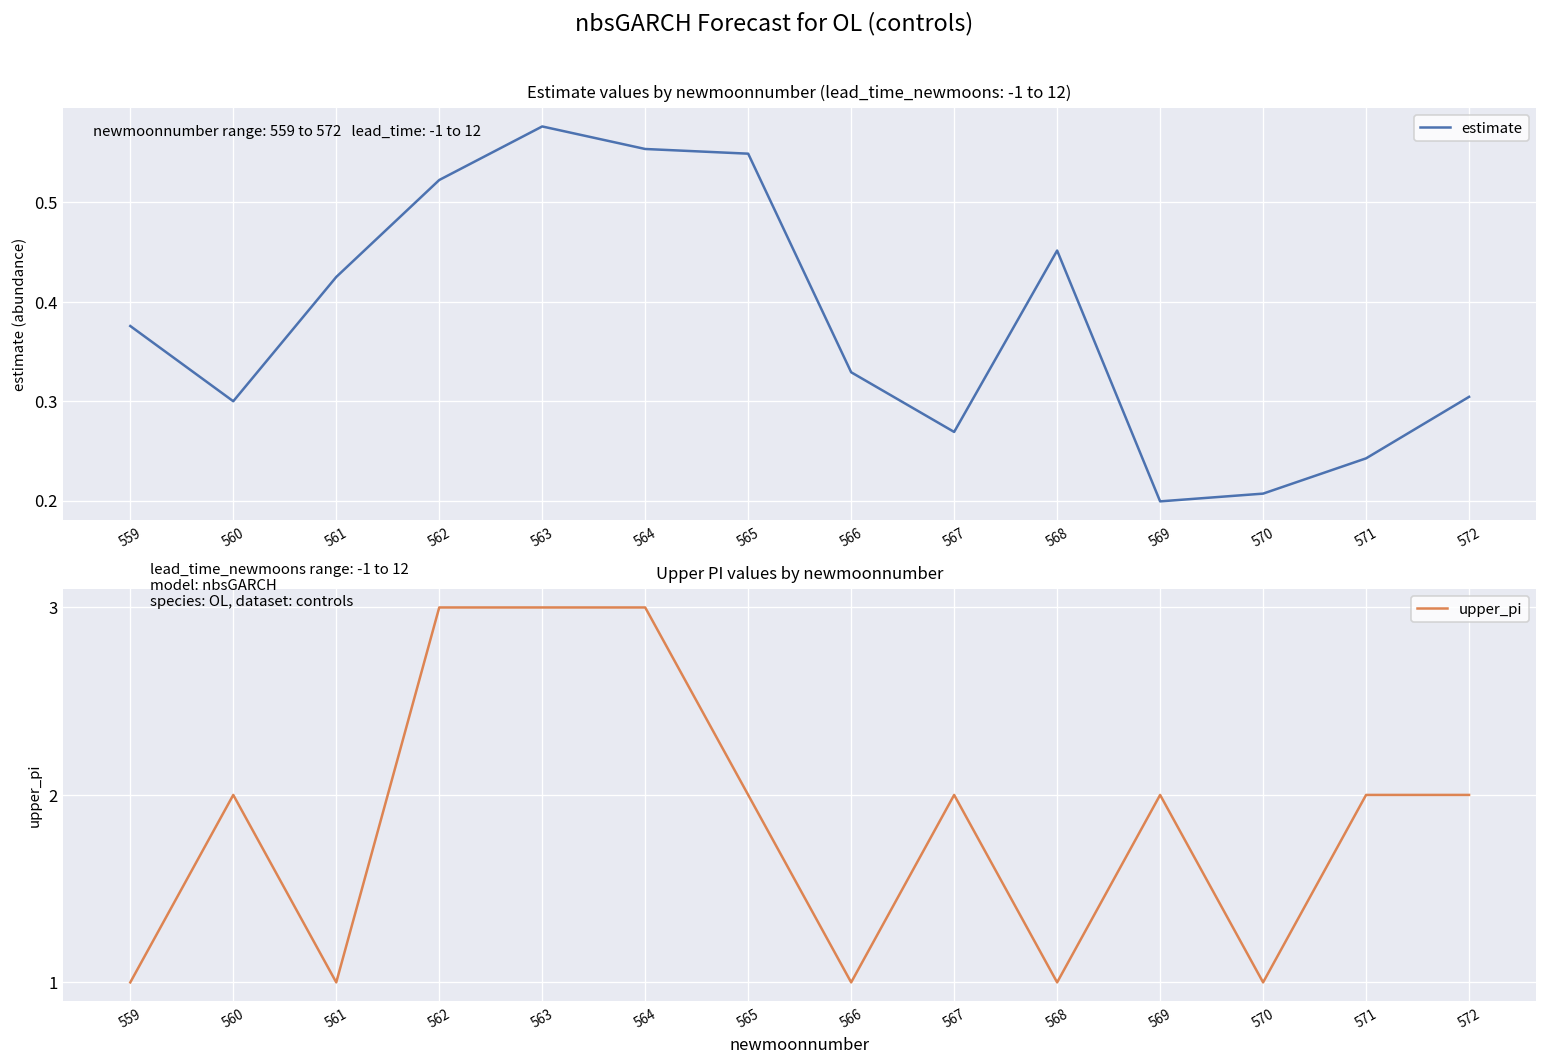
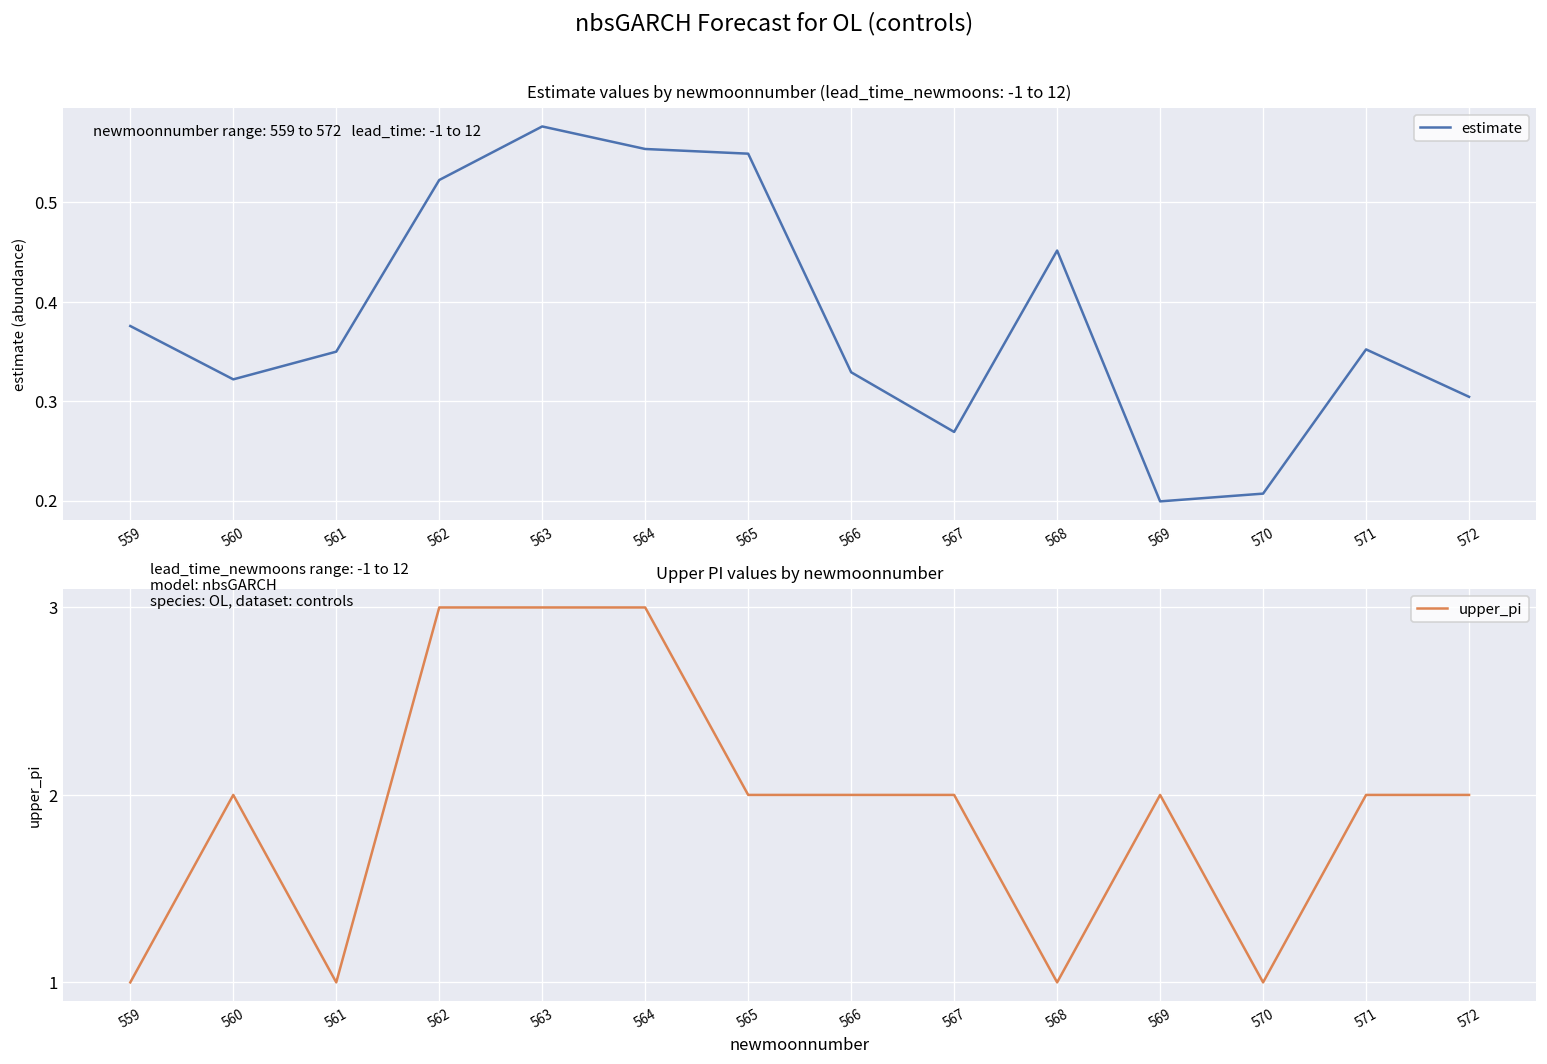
Estimate values by newmoonnumber (lead_time_newmoons: -1 to 12), 560: 0.30 -> 0.32
Estimate values by newmoonnumber (lead_time_newmoons: -1 to 12), 561: 0.42 -> 0.35
Estimate values by newmoonnumber (lead_time_newmoons: -1 to 12), 571: 0.24 -> 0.35
Upper PI values by newmoonnumber, 566: 1 -> 2
